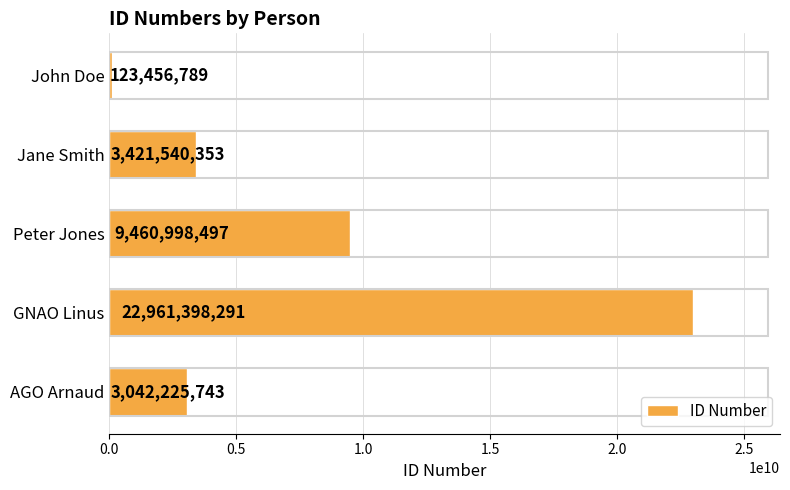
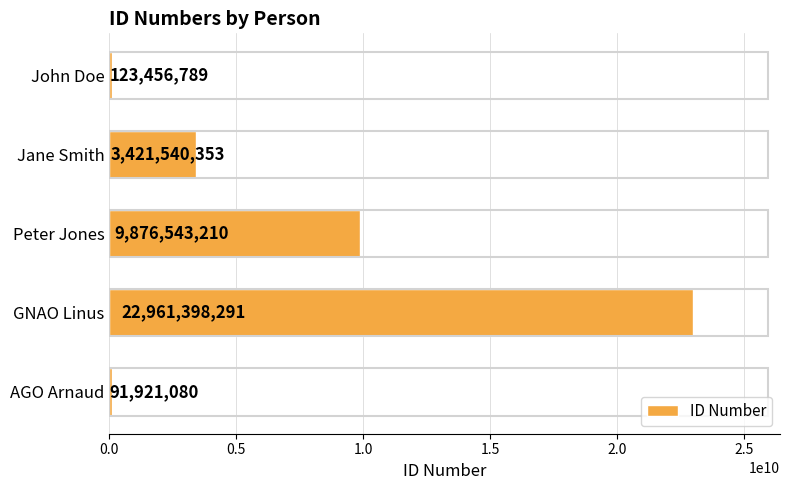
Peter Jones: 9,460,998,497 -> 9,876,543,210
AGO Arnaud: 3,042,225,743 -> 91,921,080
